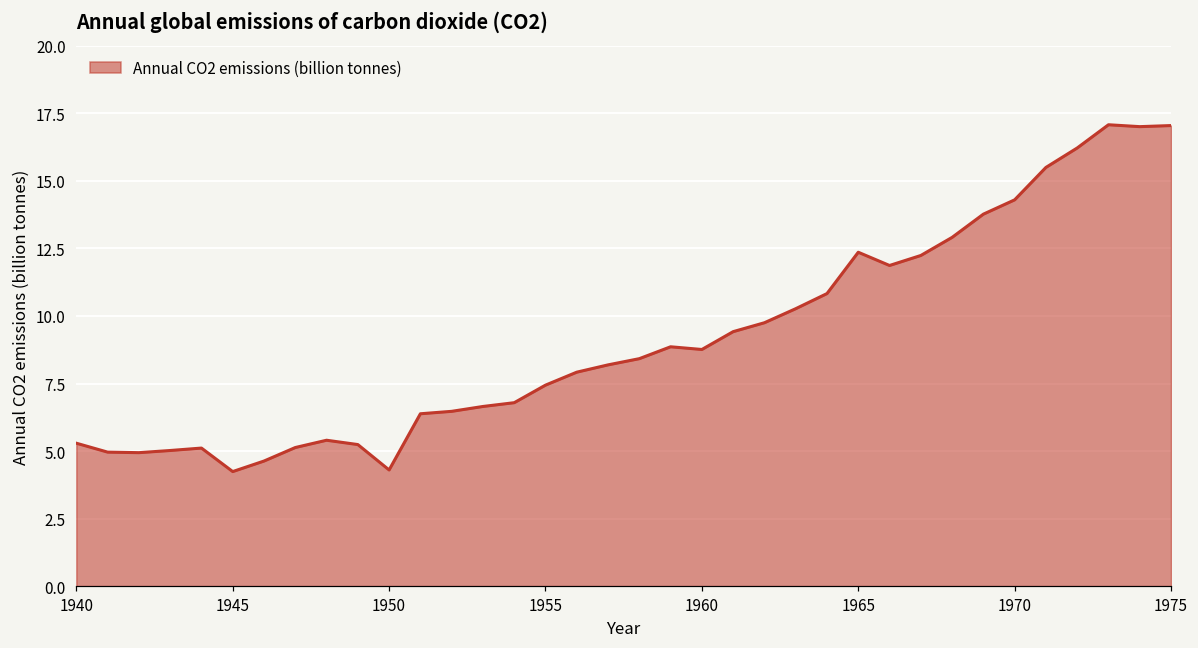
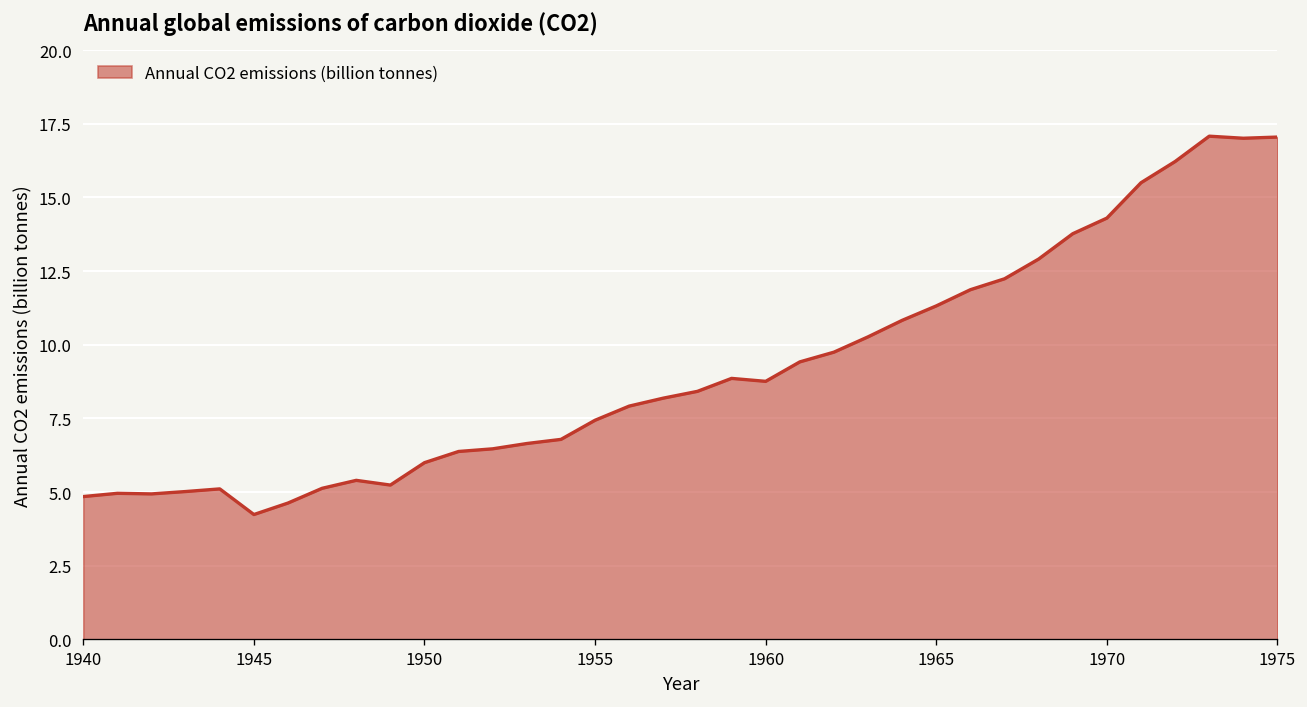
1940: 5.3 -> 4.9
1950: 4.3 -> 6.0
1965: 12.4 -> 11.3
